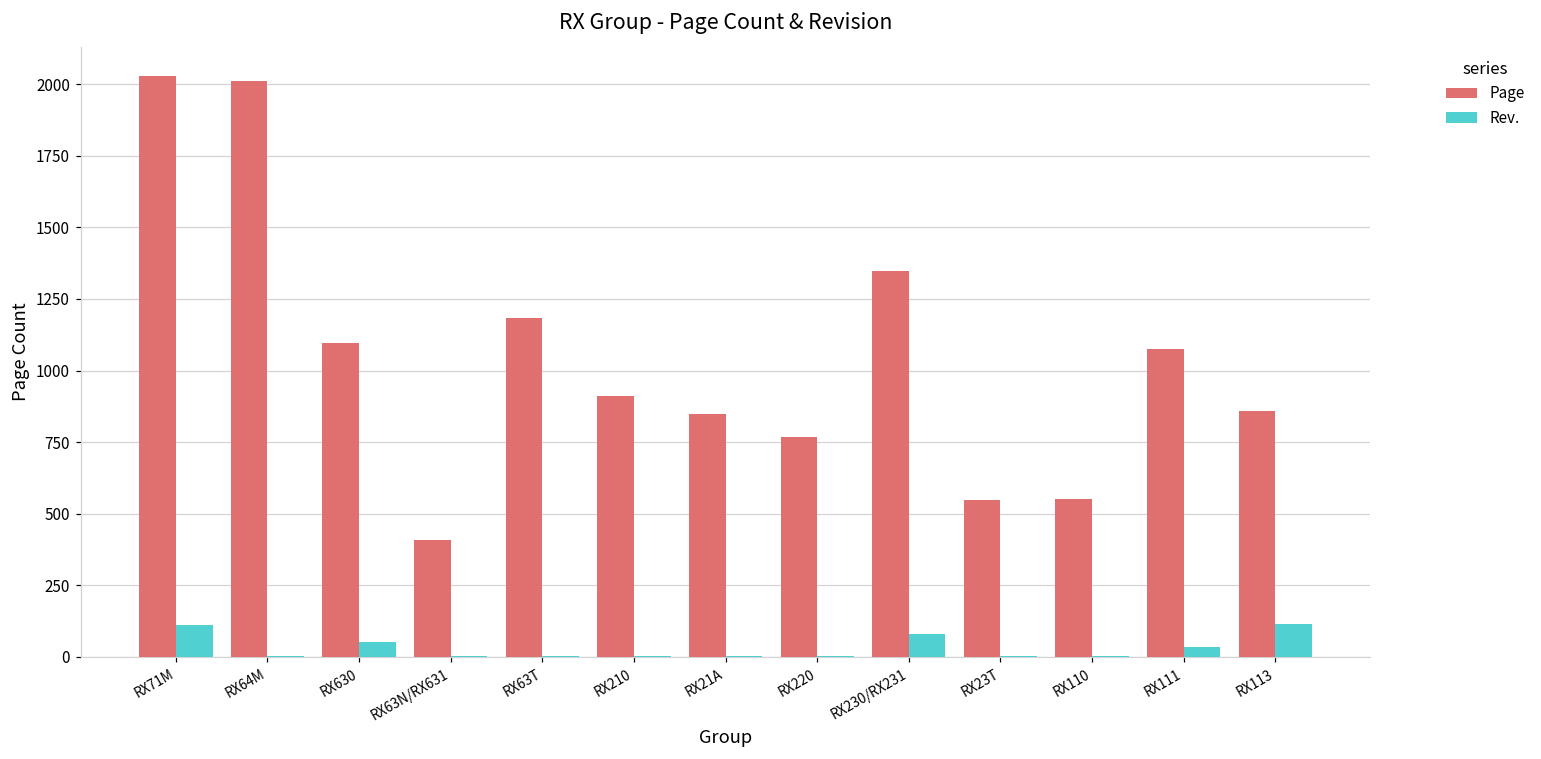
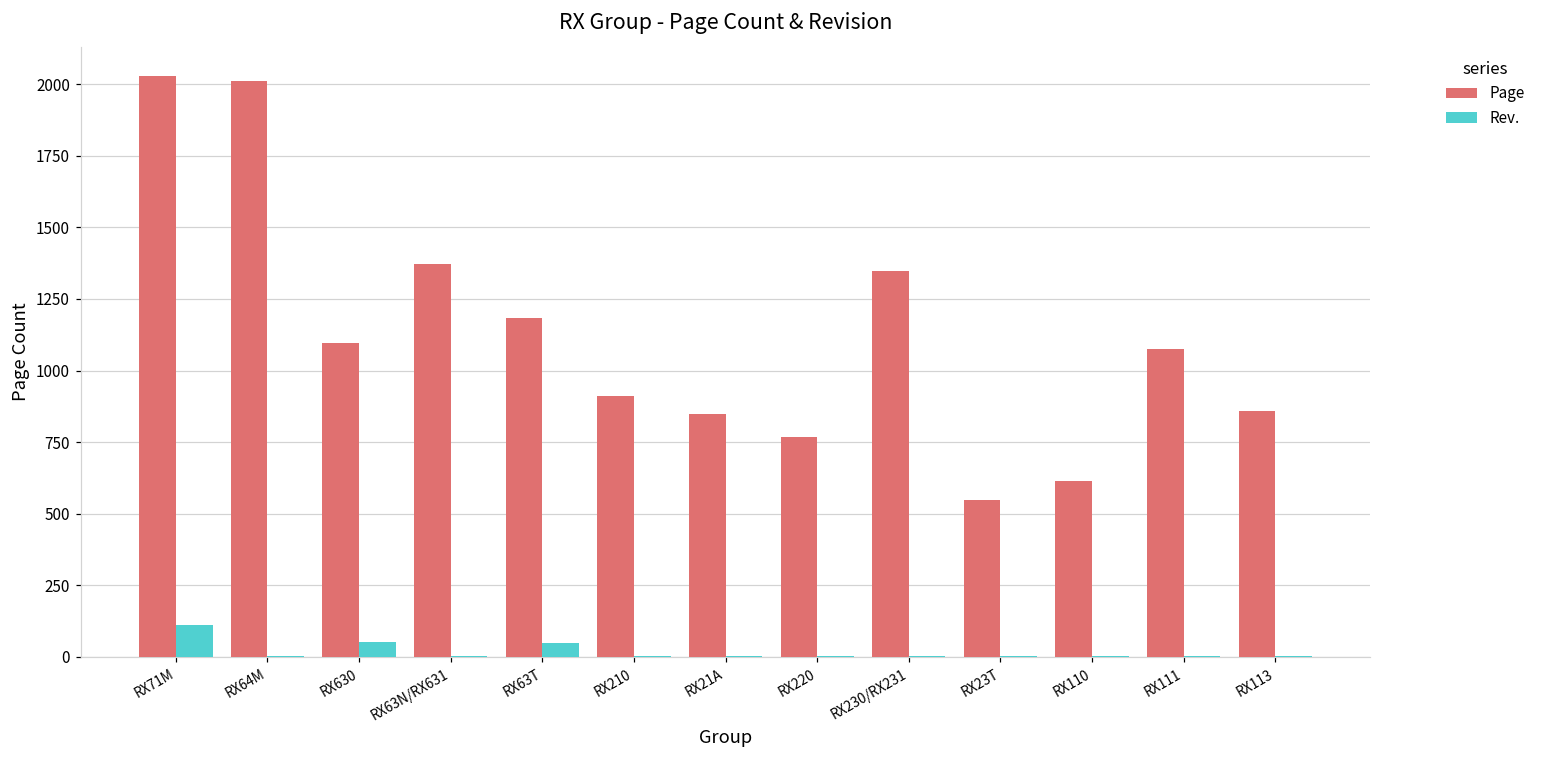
Page, RX63N/RX631: 410 -> 1370
Rev., RX63T: 0 -> 50
Rev., RX230/RX231: 80 -> 0
Page, RX110: 550 -> 610
Rev., RX111: 40 -> 0
Rev., RX113: 110 -> 0
